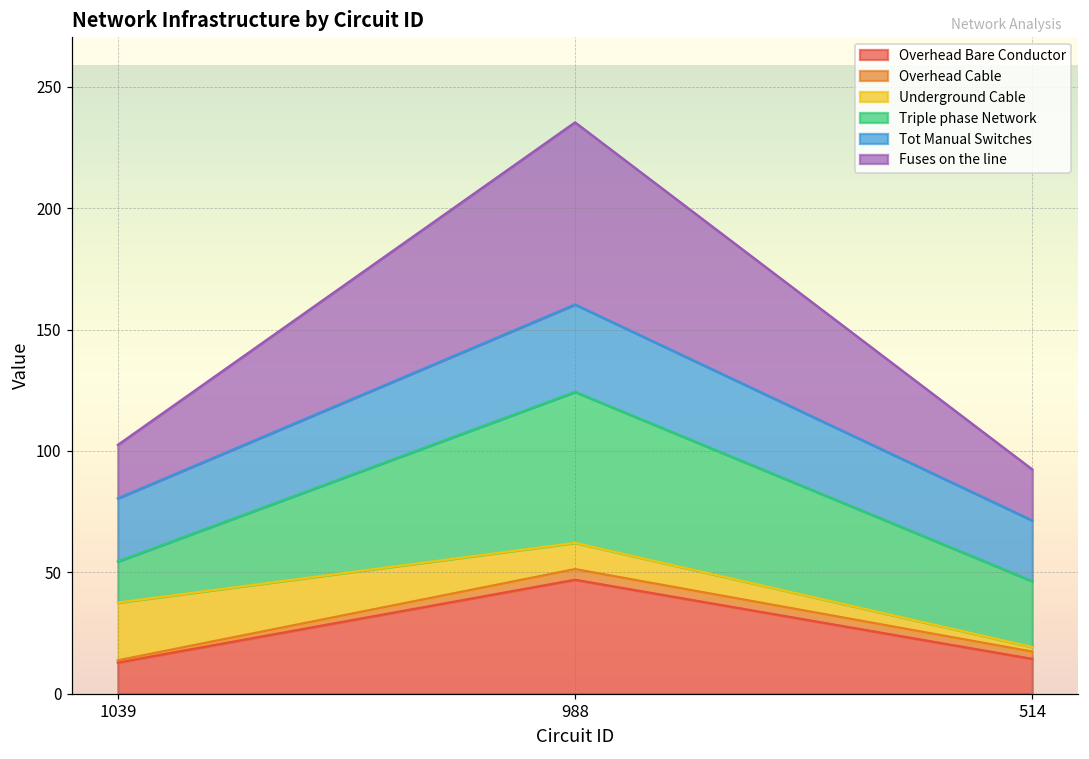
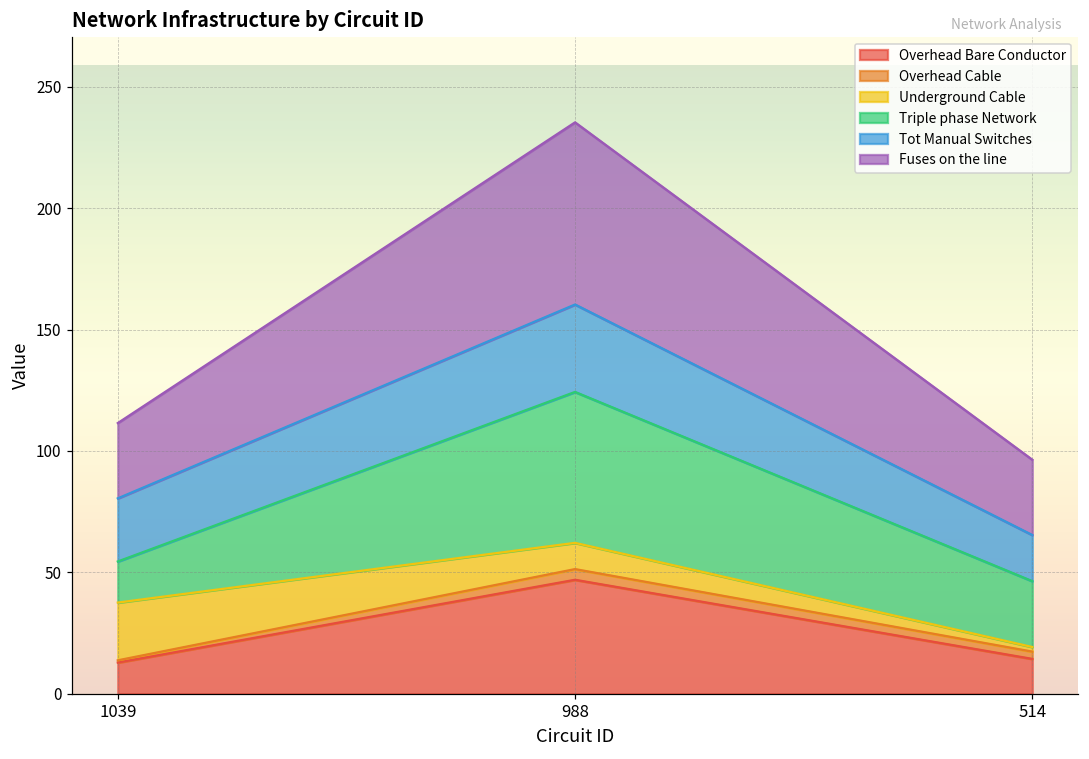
Fuses on the line, 1039: 22 -> 31
Tot Manual Switches, 514: 25 -> 19
Fuses on the line, 514: 21 -> 31
